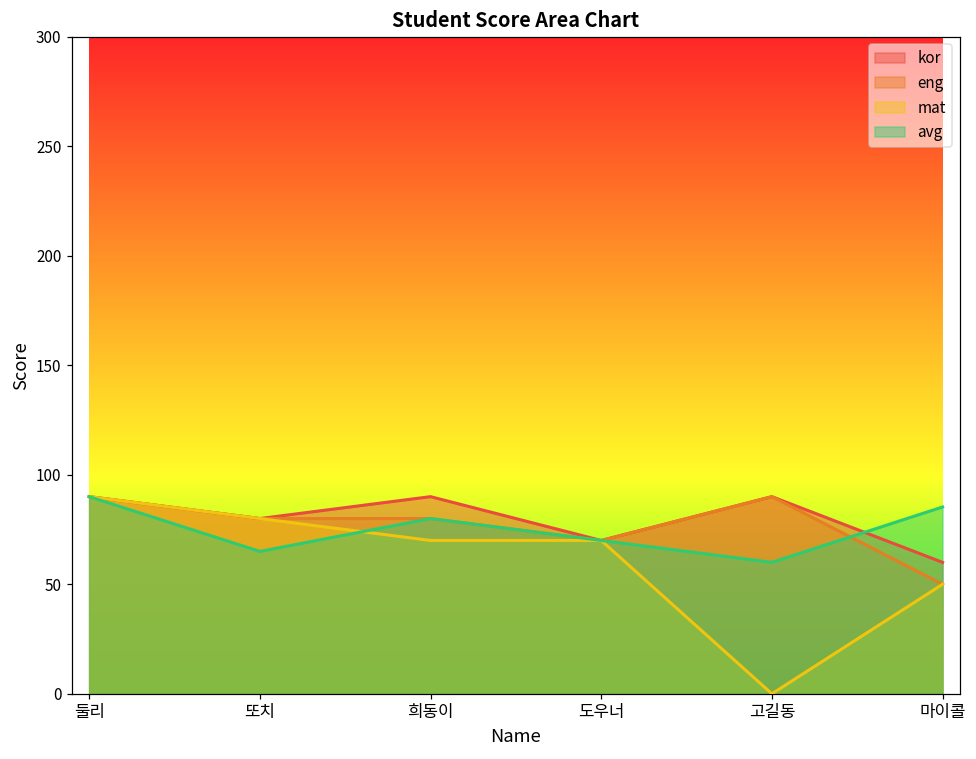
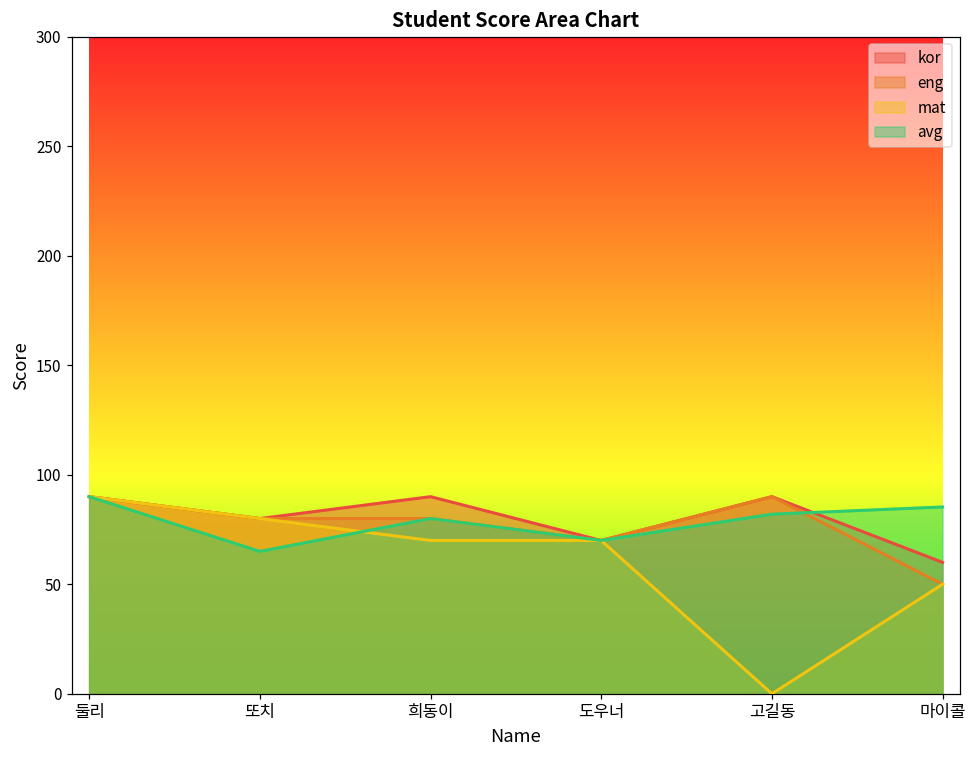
avg, 고길동: 60 -> 82
